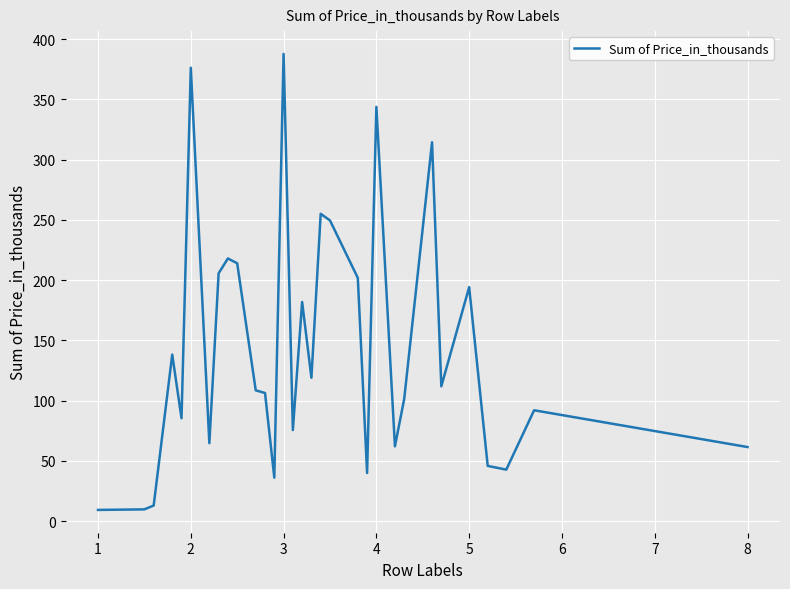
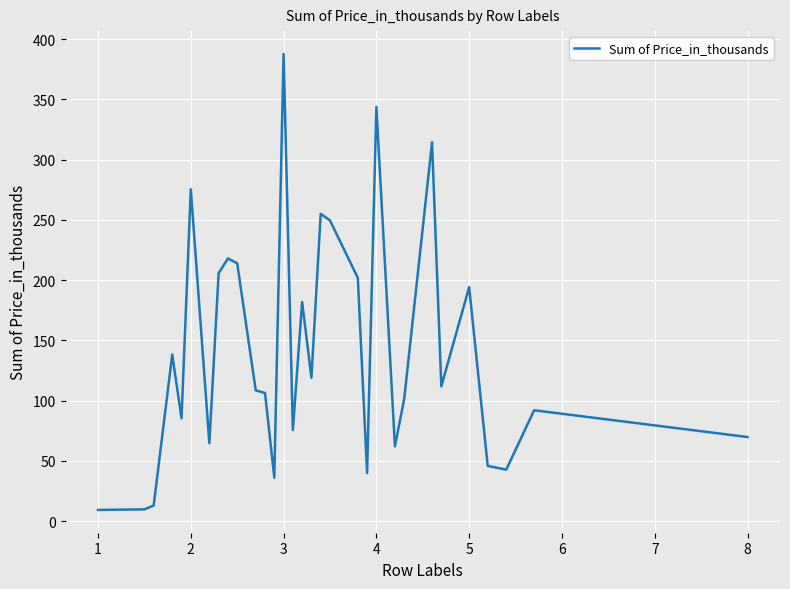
2: 376 -> 275
8: 61 -> 70
